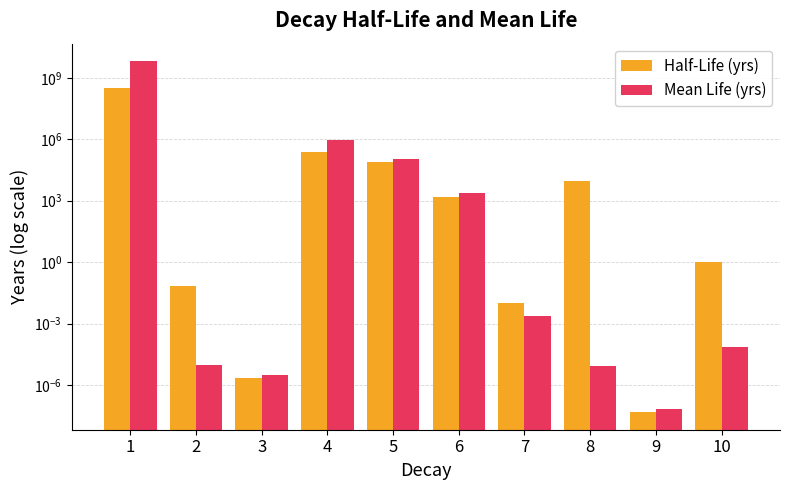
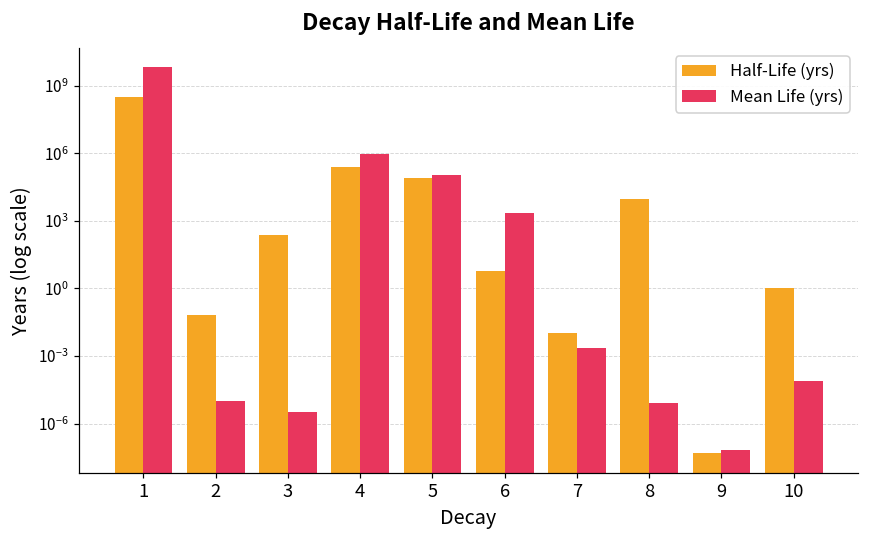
Half-Life (yrs), 3: 0 -> 200
Half-Life (yrs), 6: 2000 -> 6
